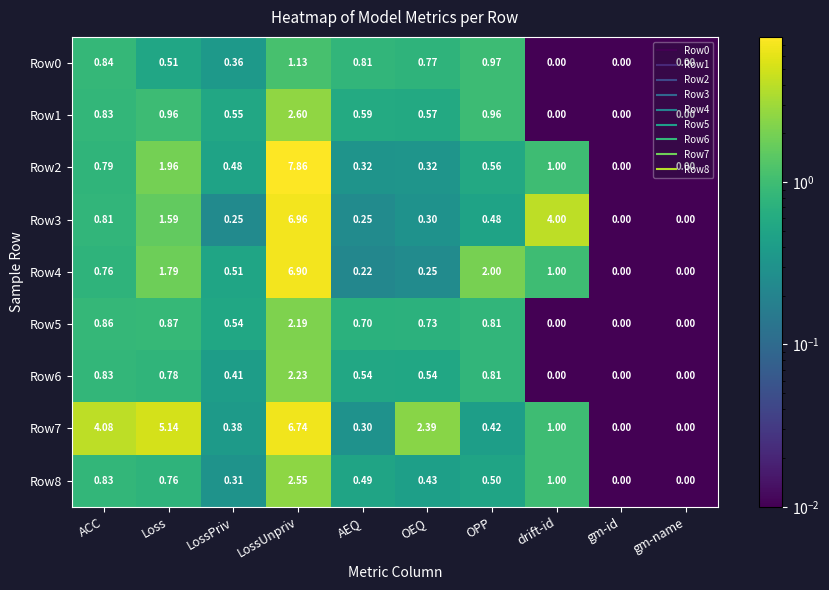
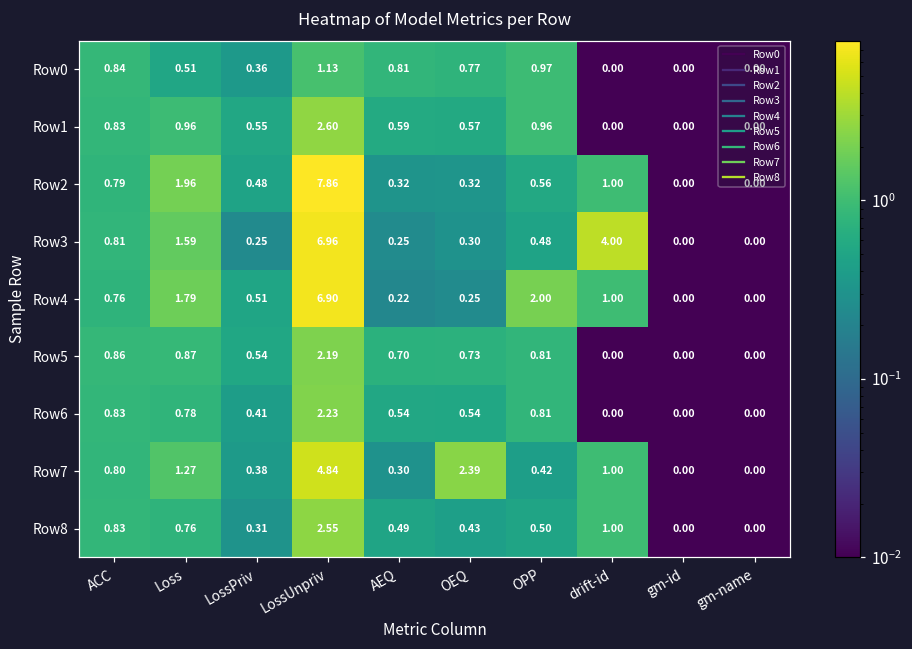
Row7, ACC: 4.08 -> 0.80
Row7, Loss: 5.14 -> 1.27
Row7, LossUnpriv: 6.74 -> 4.84
